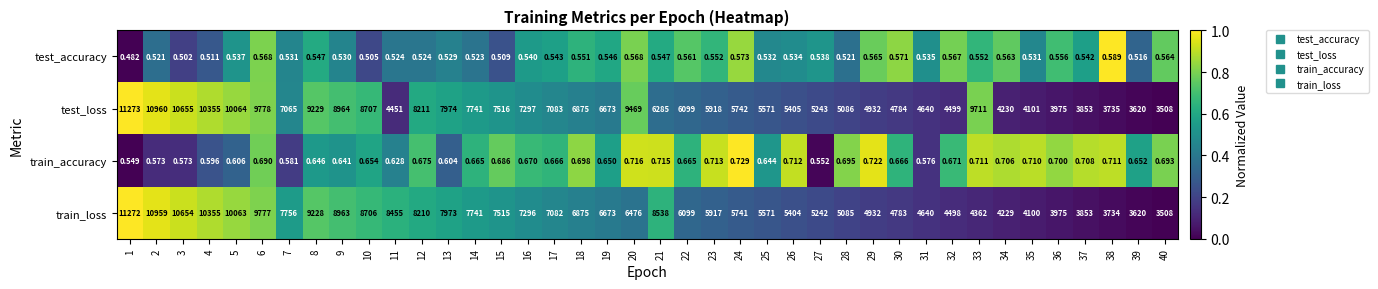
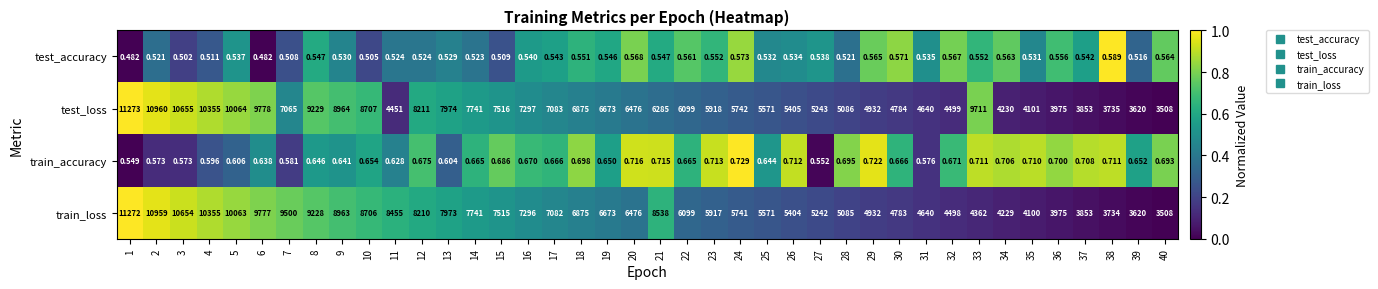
test_accuracy, 6: 0.568 -> 0.482
test_accuracy, 7: 0.531 -> 0.508
test_loss, 20: 9469 -> 6476
train_accuracy, 6: 0.690 -> 0.638
train_loss, 7: 7756 -> 9500
